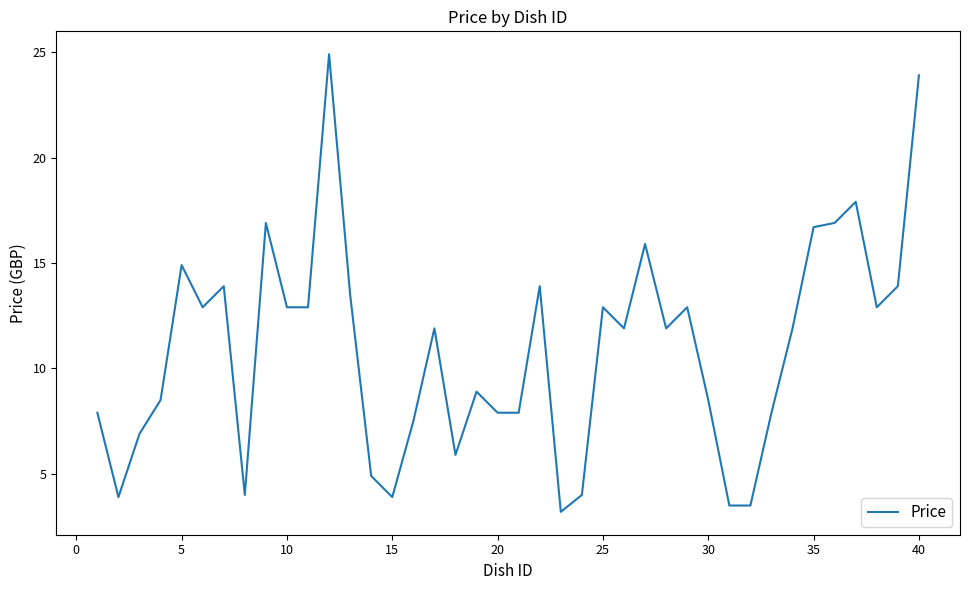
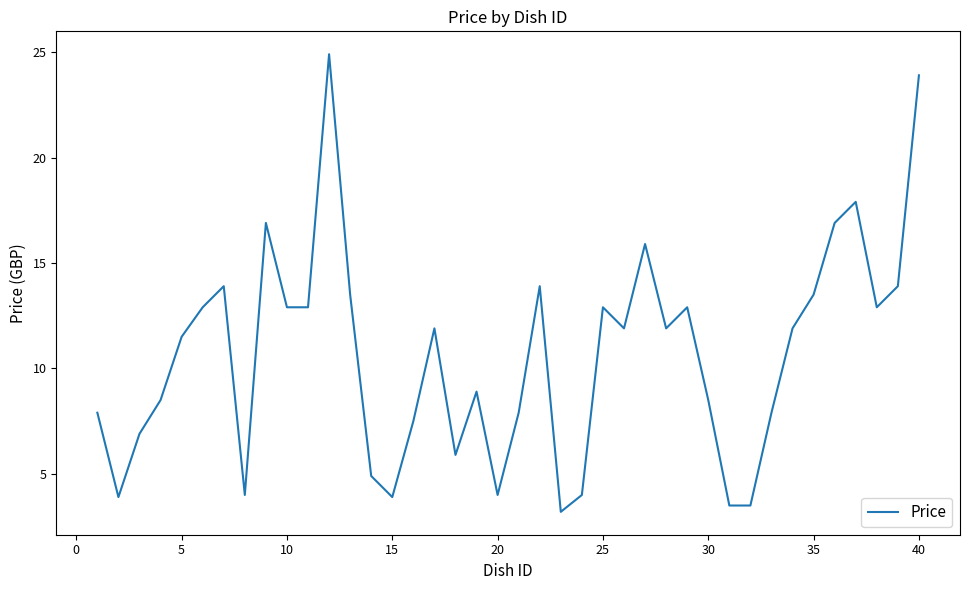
5: 14.9 -> 11.5
20: 7.9 -> 4.0
35: 16.7 -> 13.5
